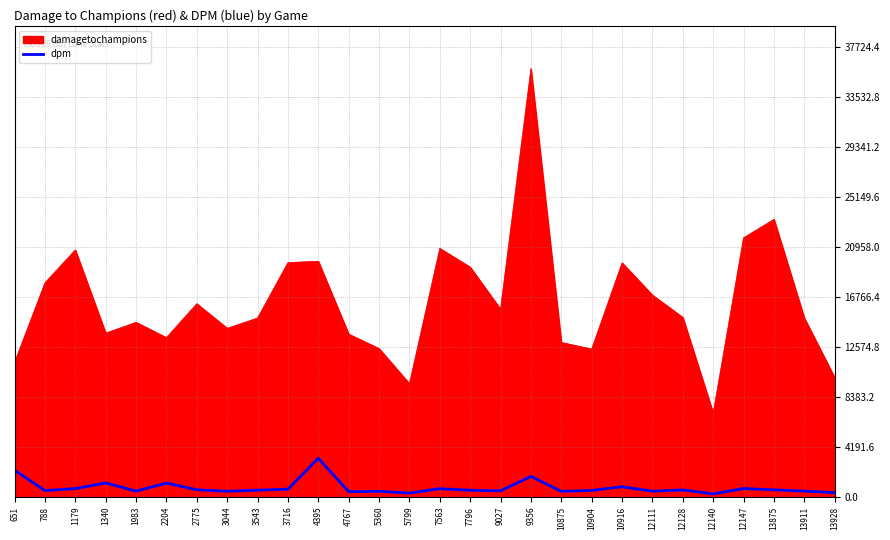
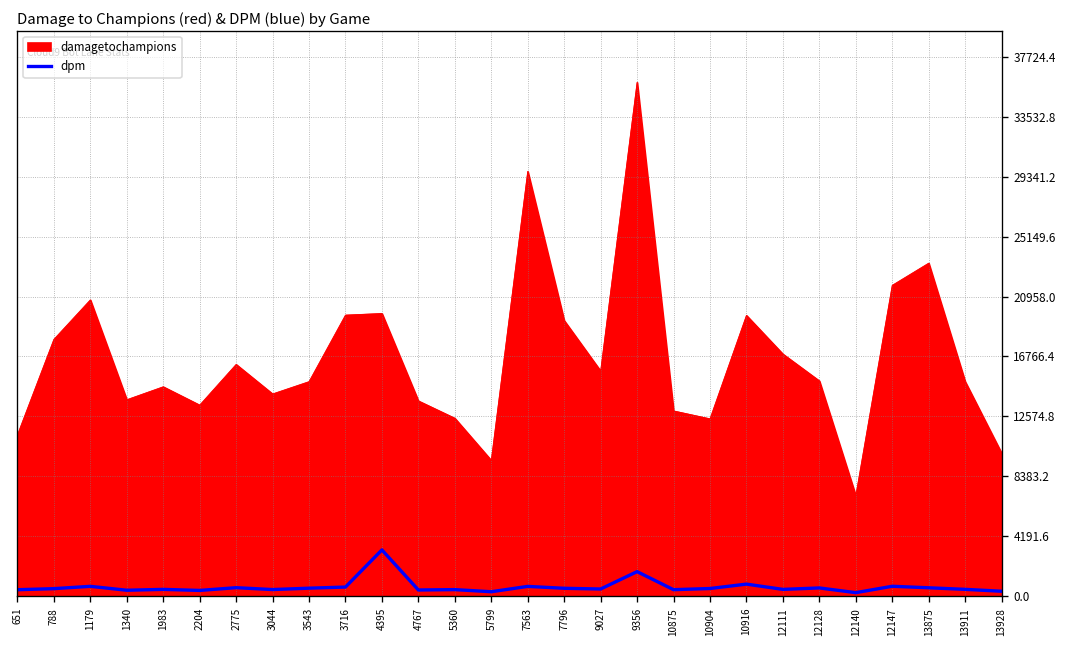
dpm, 651: 2200 -> 500
dpm, 1340: 1200 -> 400
dpm, 2204: 1200 -> 400
damagetochampions, 7563: 20900 -> 29700
